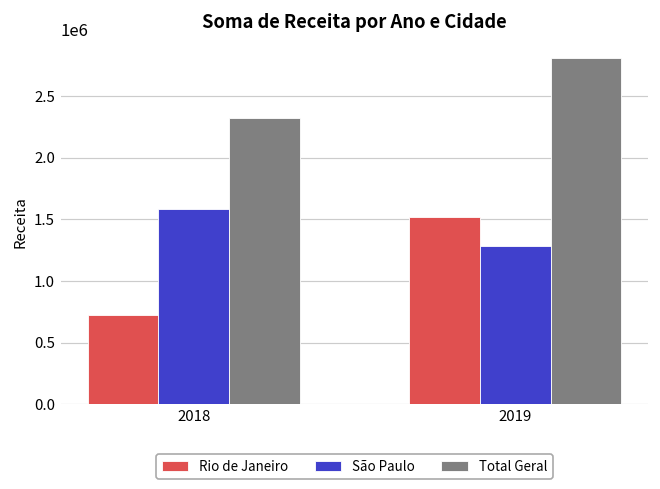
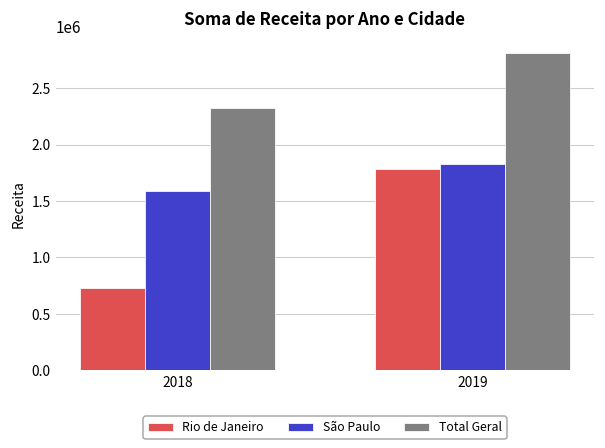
Rio de Janeiro, 2019: 1520000 -> 1780000
São Paulo, 2019: 1290000 -> 1830000
